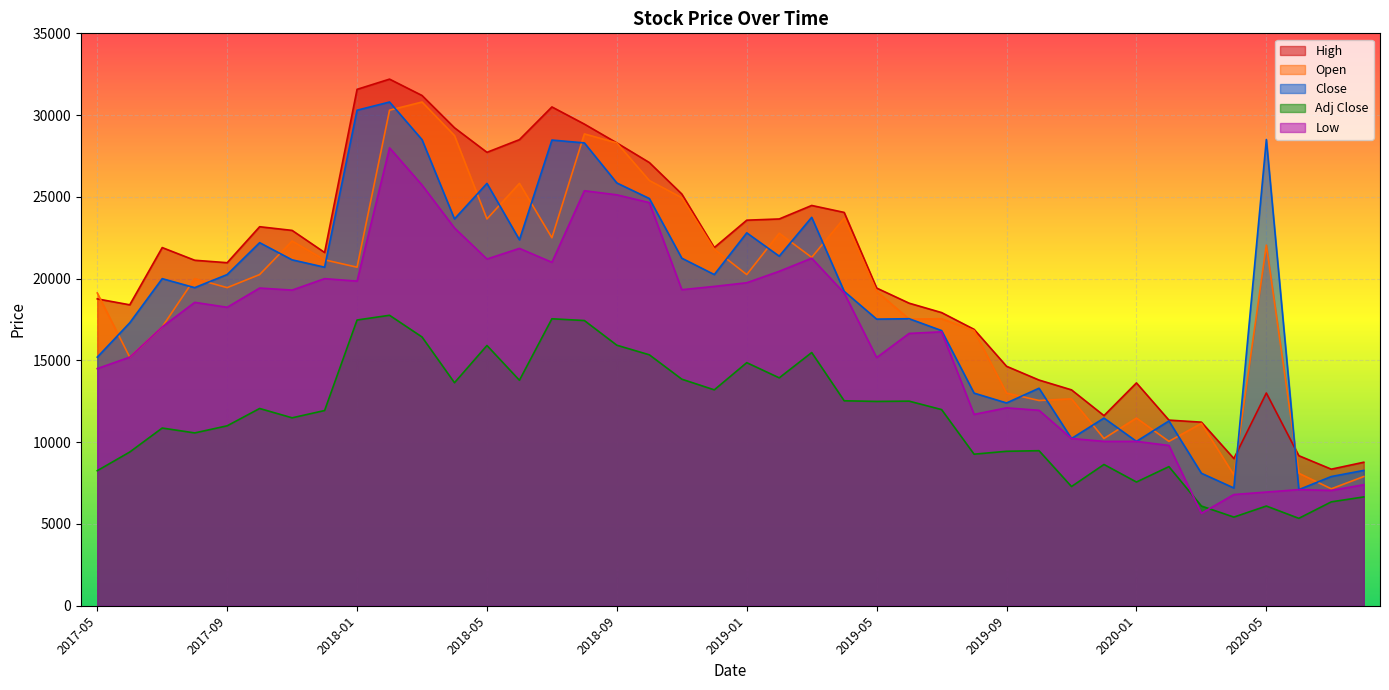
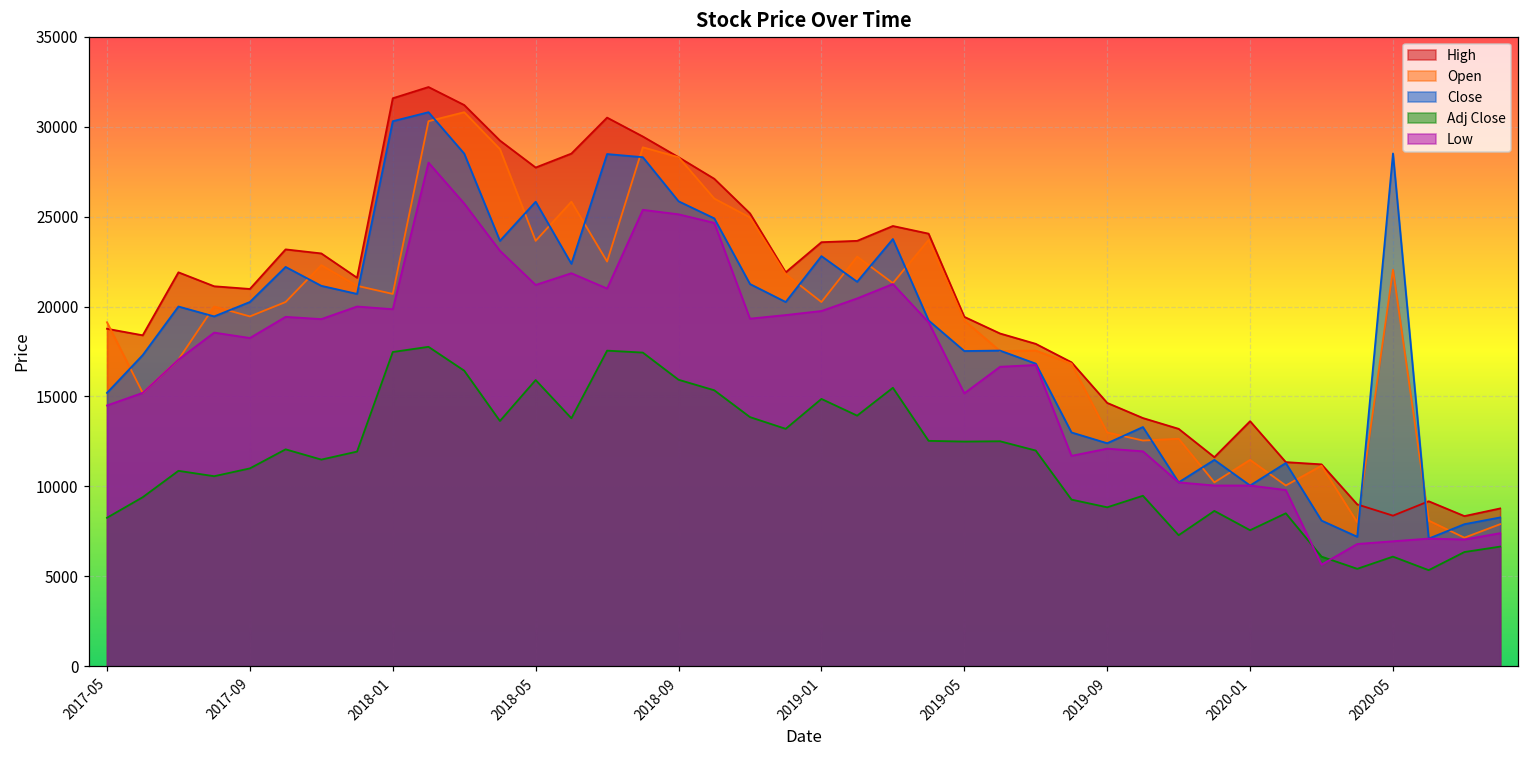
Adj Close, 2019-09: 9400 -> 8800
High, 2020-05: 13000 -> 8400
